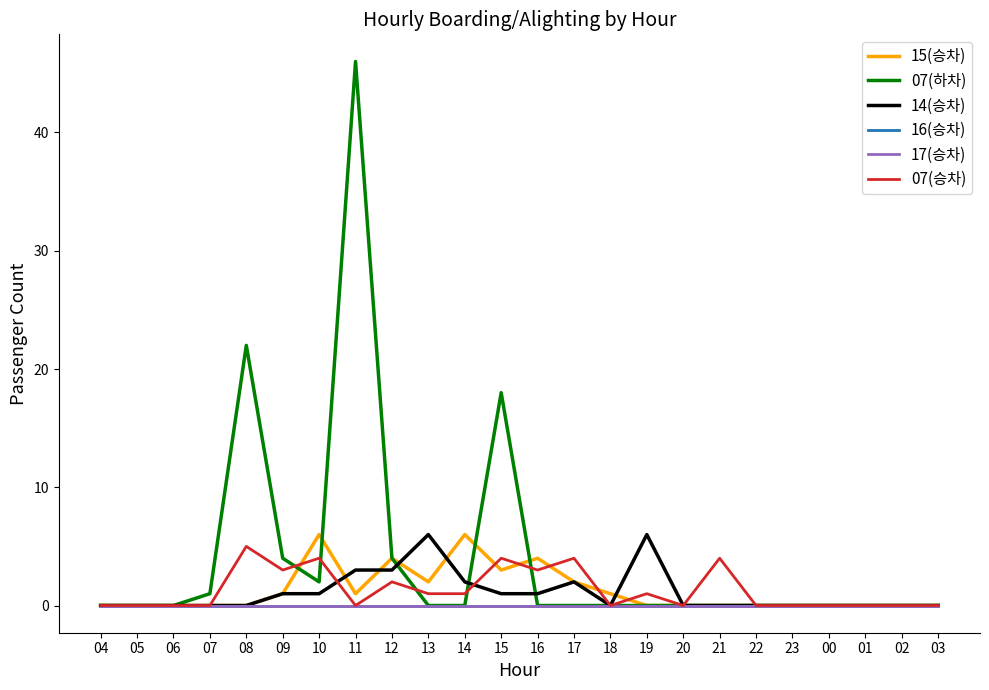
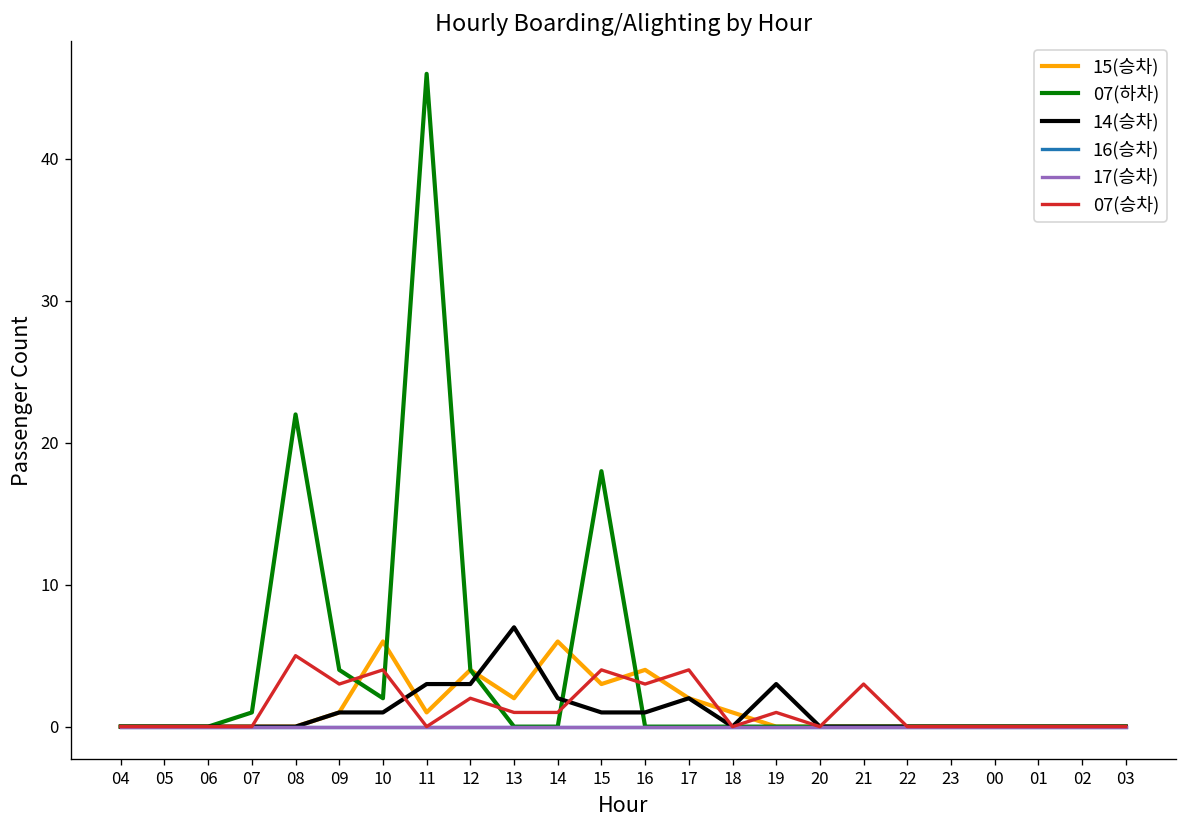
14(승차), 13: 6 -> 7
14(승차), 19: 6 -> 3
07(승차), 21: 4 -> 3
